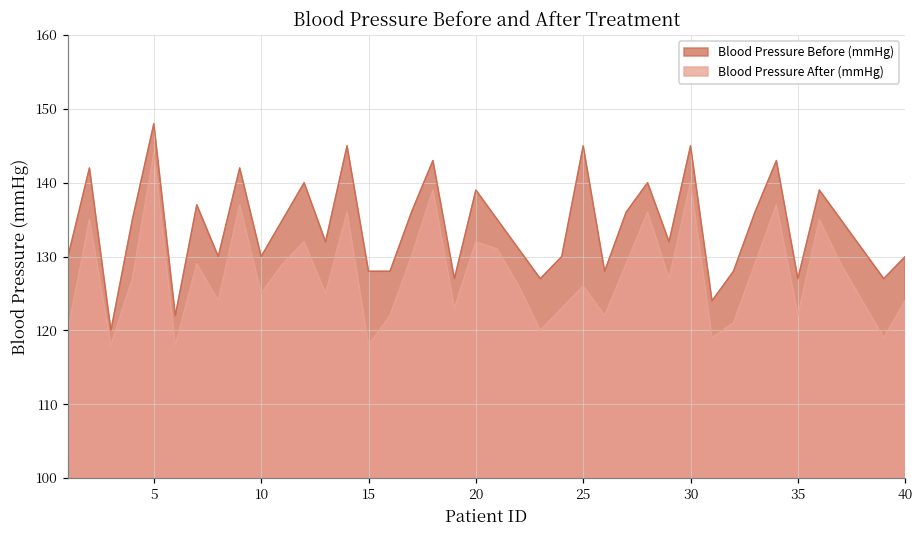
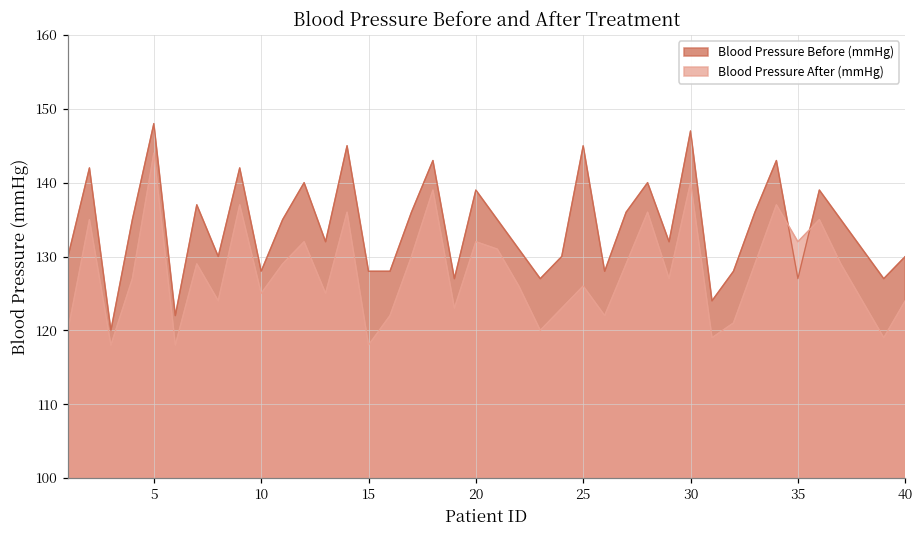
Blood Pressure Before (mmHg), 10: 130 -> 128
Blood Pressure Before (mmHg), 30: 145 -> 147
Blood Pressure After (mmHg), 35: 122 -> 132
